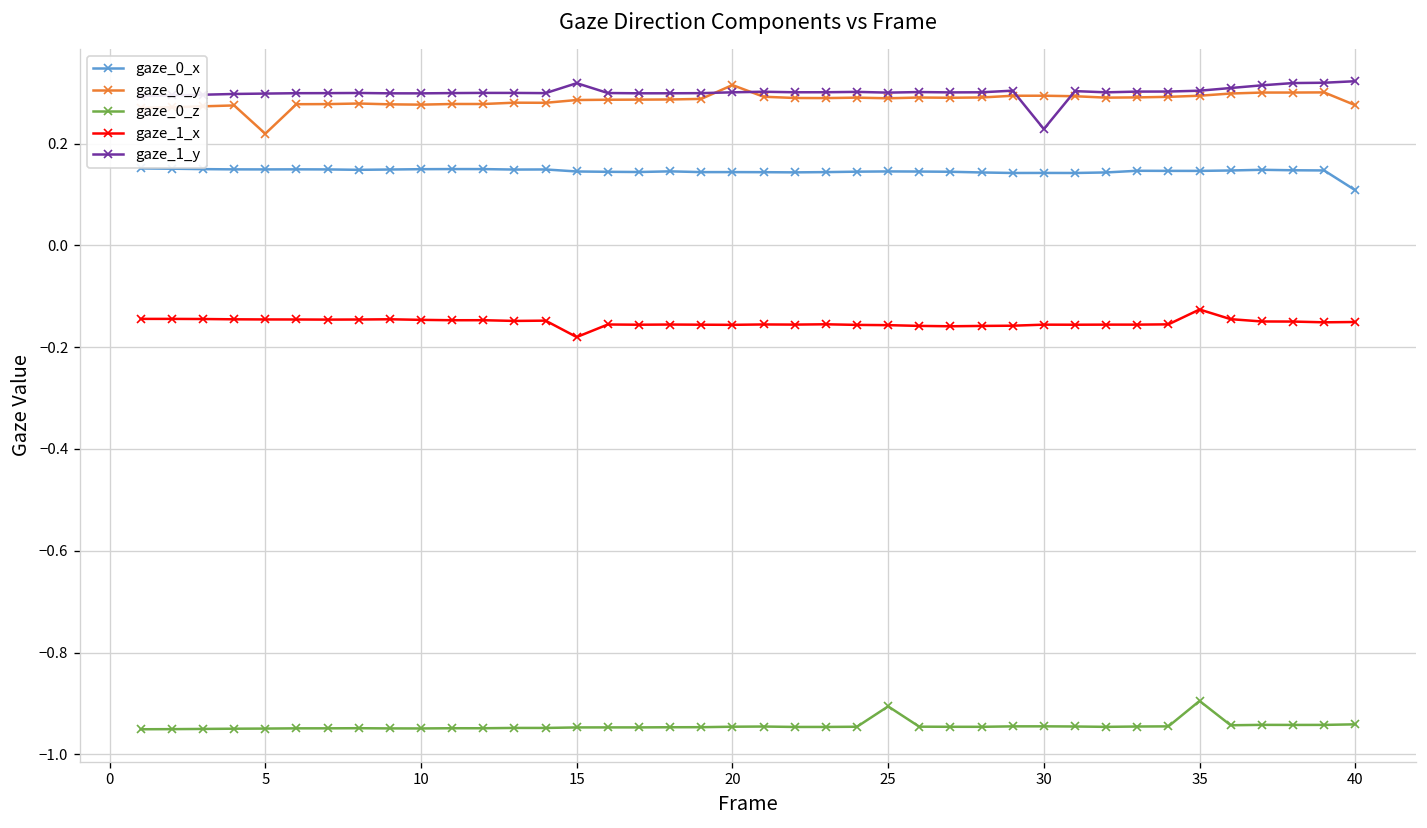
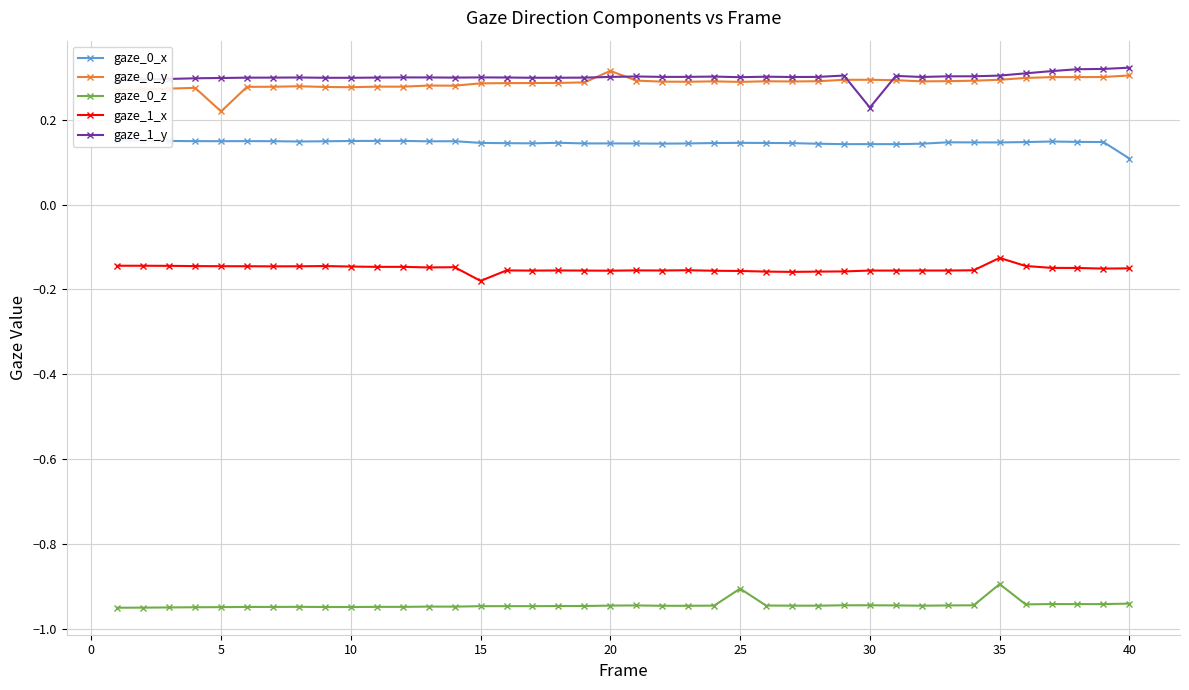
gaze_1_y, 15: 0.32 -> 0.30
gaze_0_y, 40: 0.28 -> 0.30
